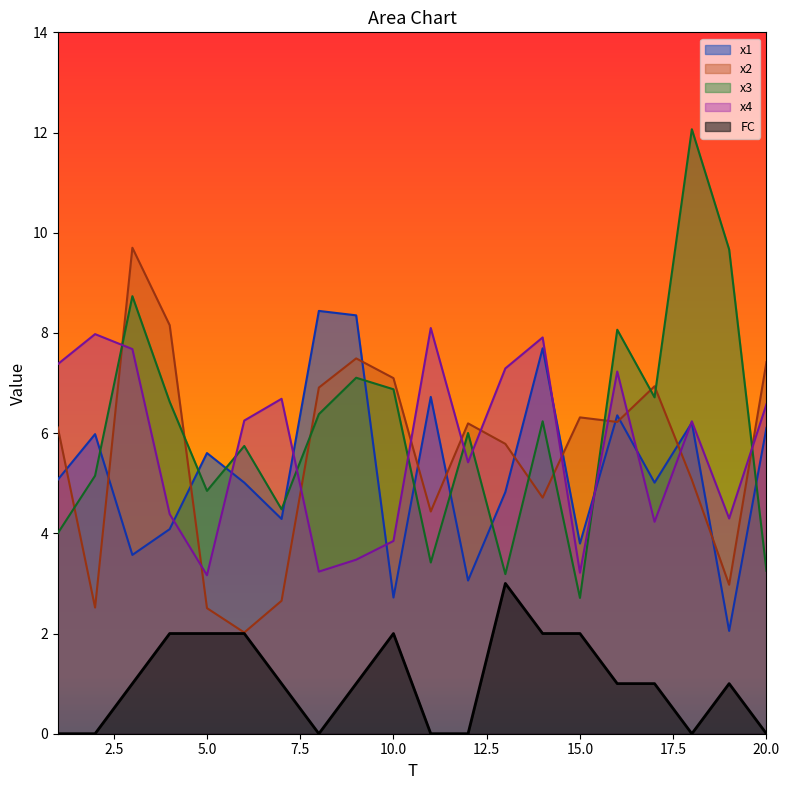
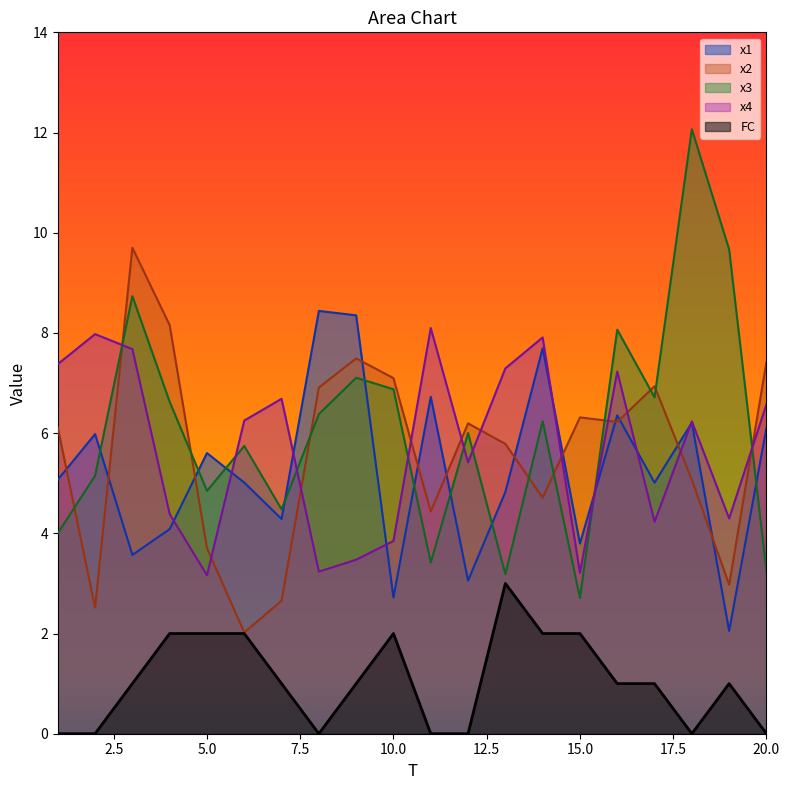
x2, 5.0: 2.5 -> 3.7
